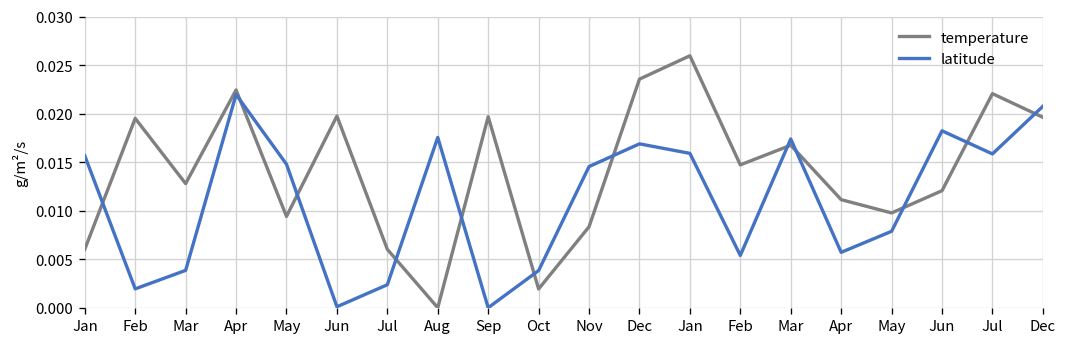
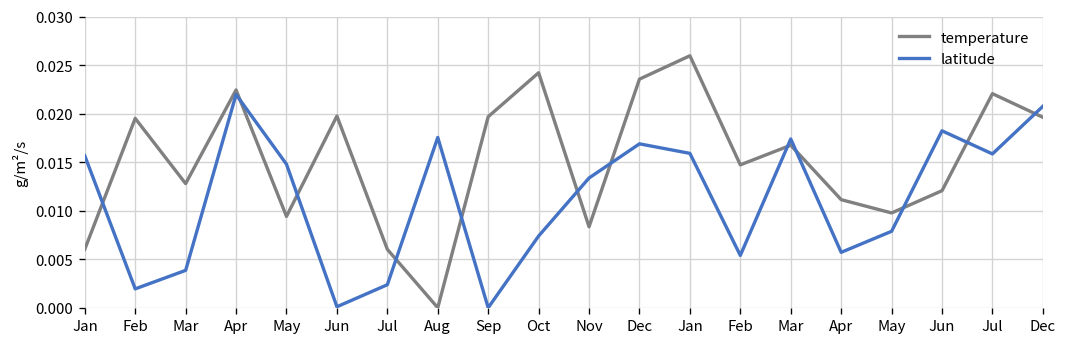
temperature, Oct: 0.002 -> 0.024
latitude, Oct: 0.004 -> 0.007
latitude, Nov: 0.015 -> 0.013
